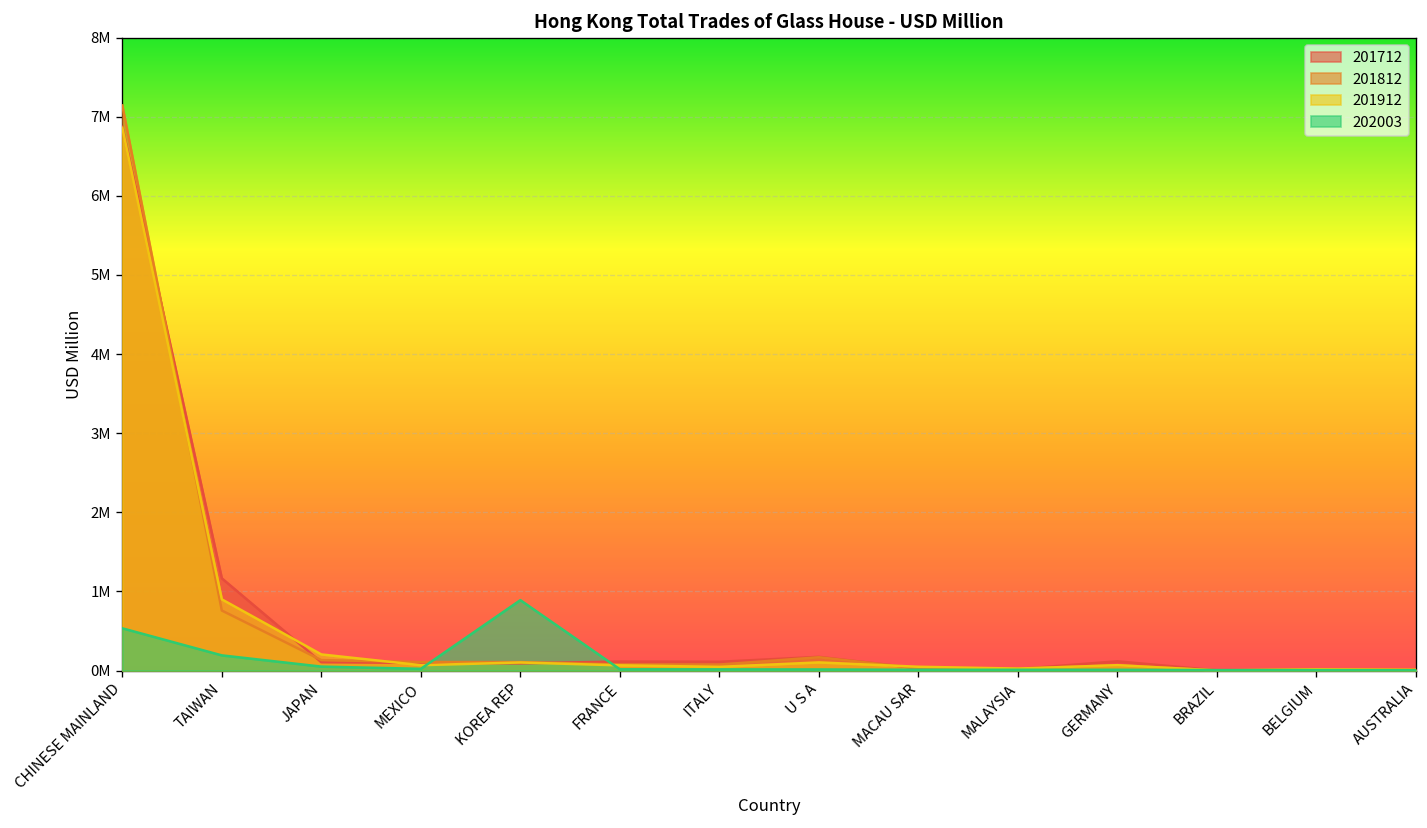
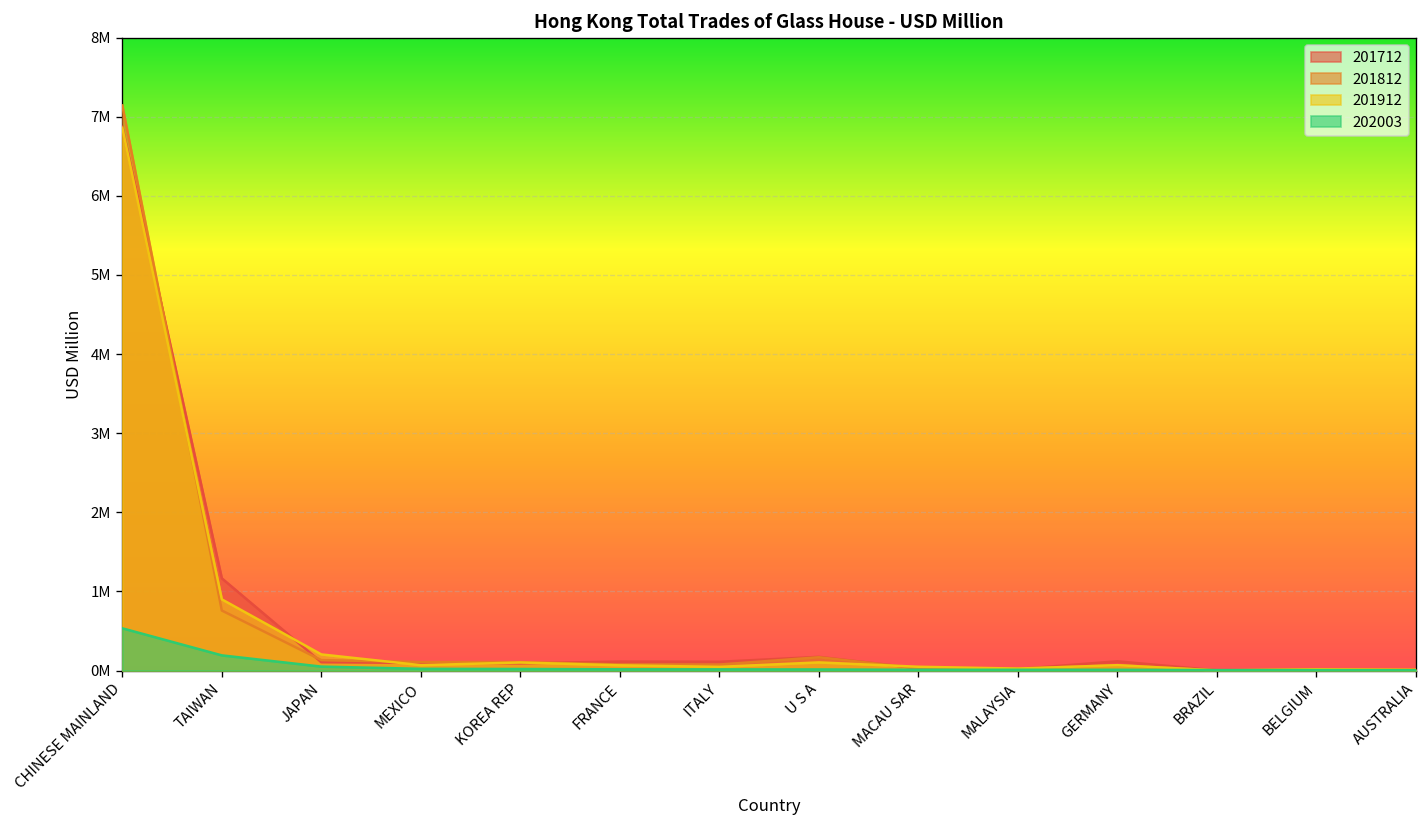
202003, KOREA REP: 900000 -> 0
